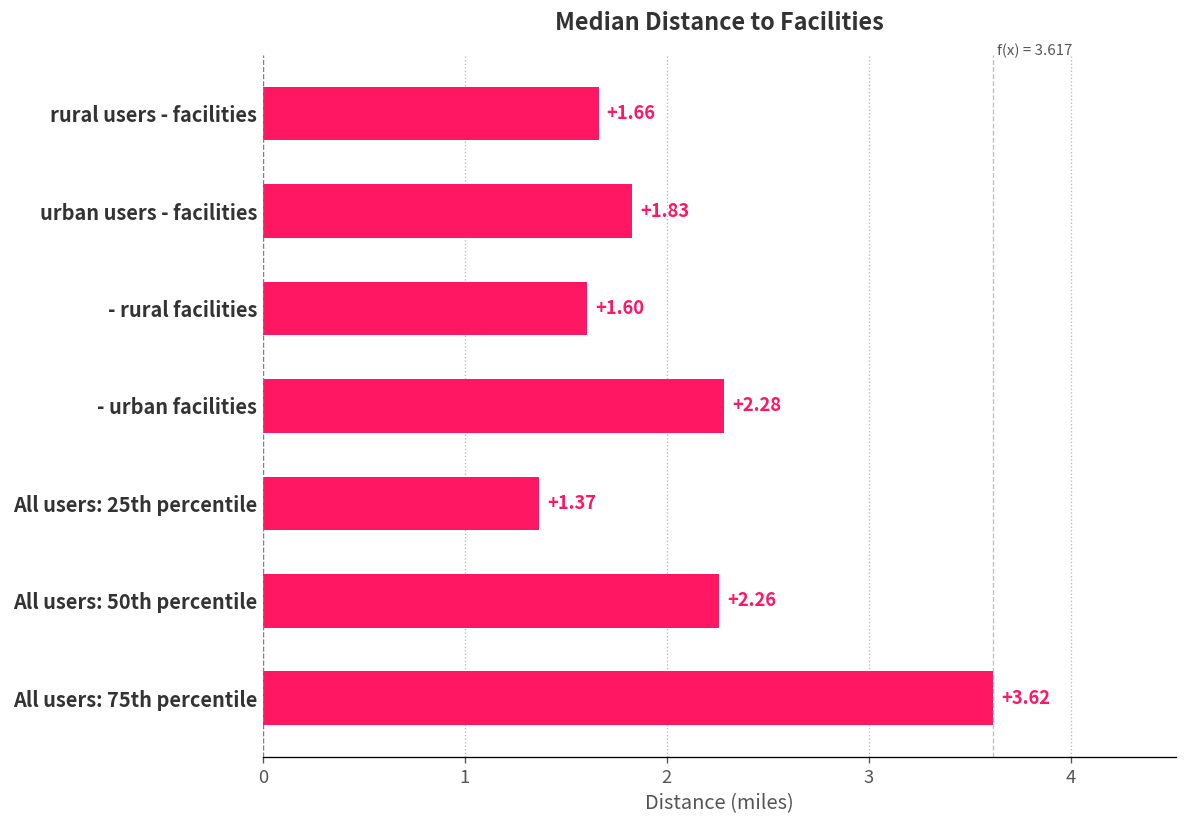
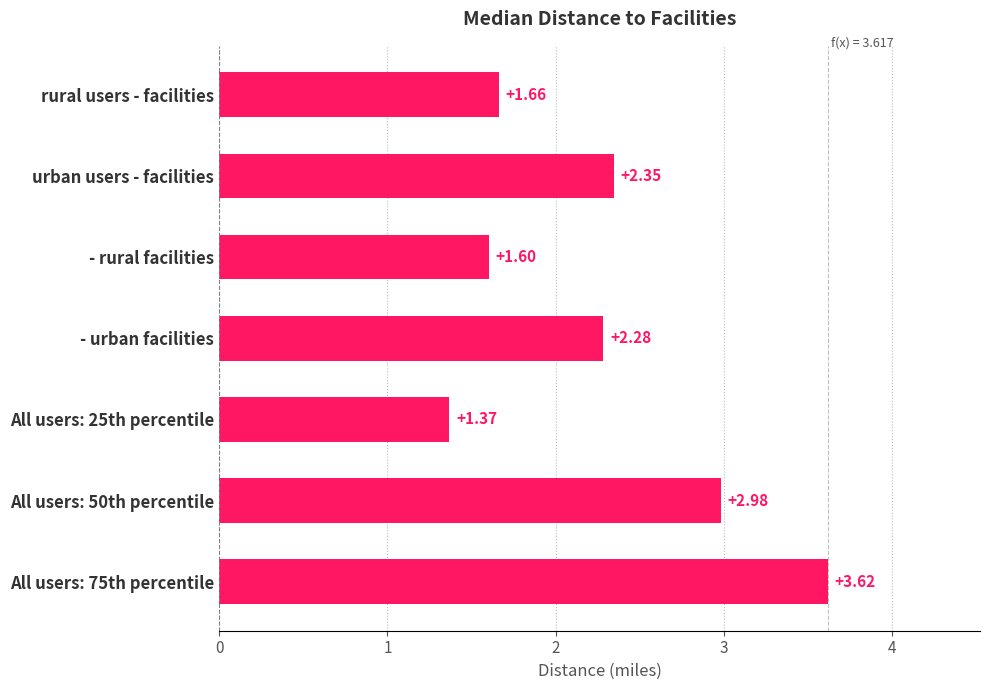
urban users - facilities: +1.83 -> +2.35
All users: 50th percentile: +2.26 -> +2.98
